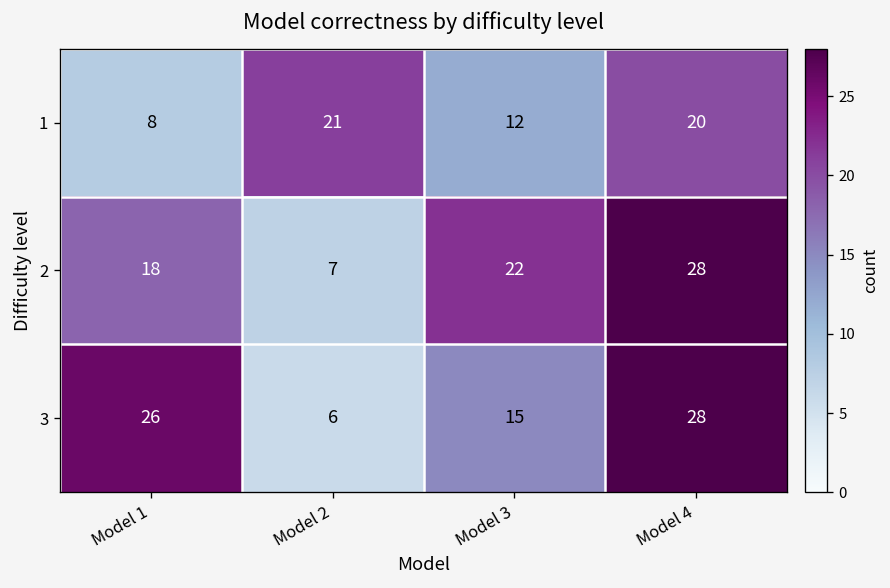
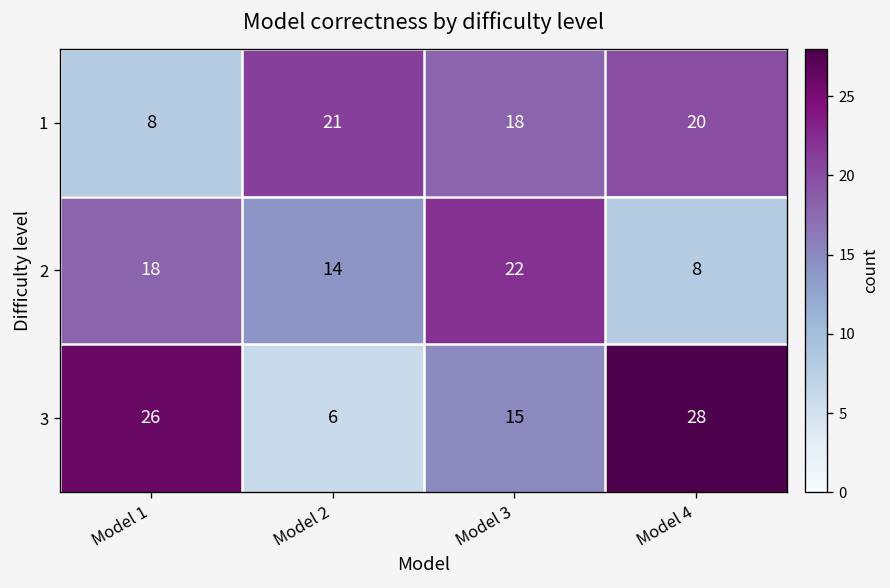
1, Model 3: 12 -> 18
2, Model 2: 7 -> 14
2, Model 4: 28 -> 8
